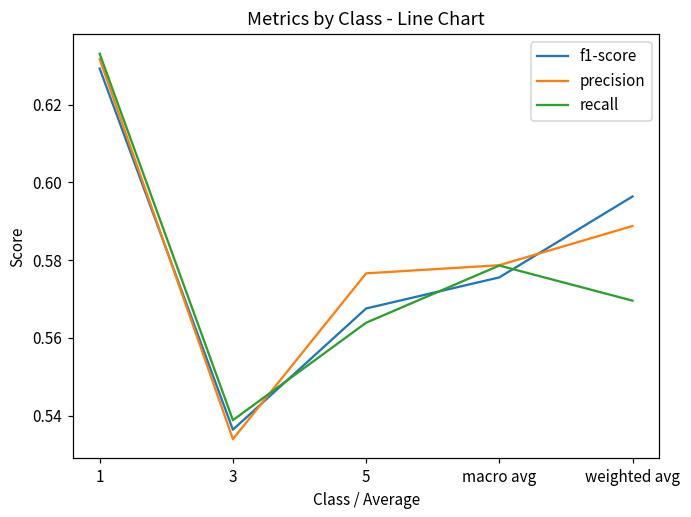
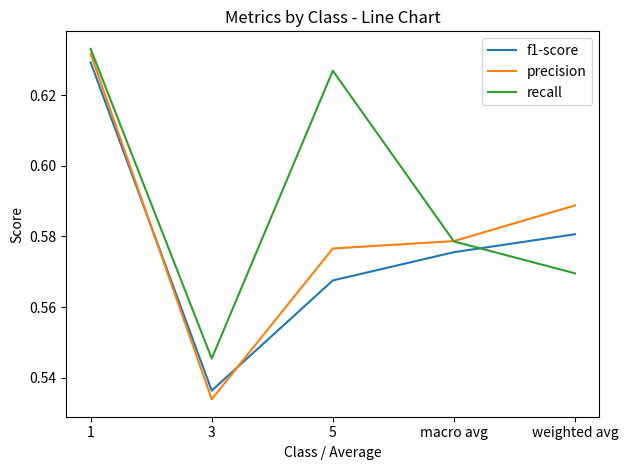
recall, 3: 0.539 -> 0.545
recall, 5: 0.564 -> 0.627
f1-score, weighted avg: 0.596 -> 0.581
